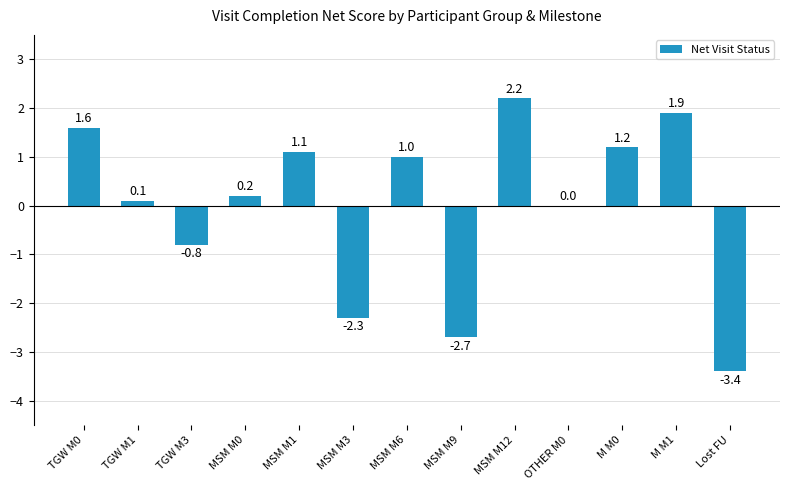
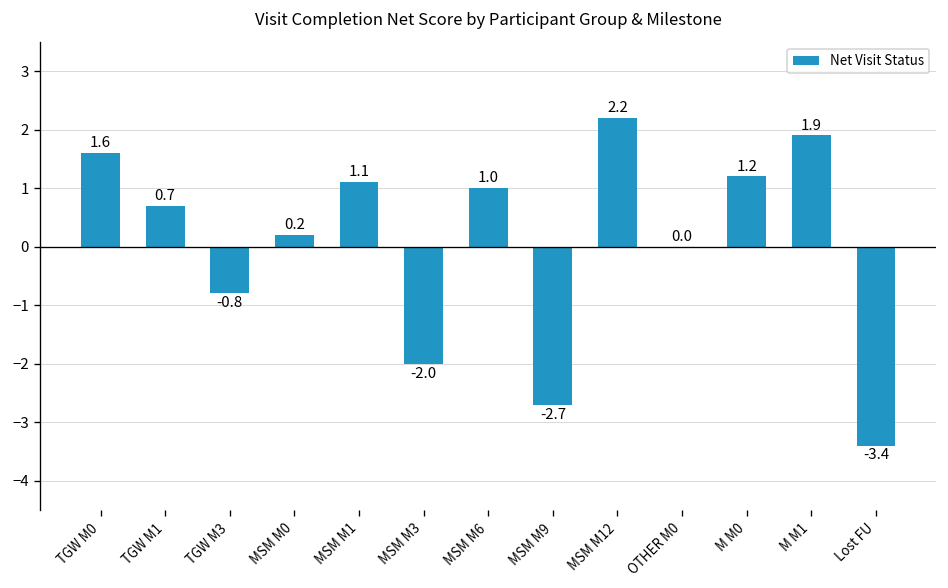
TGW M1: 0.1 -> 0.7
MSM M3: -2.3 -> -2.0
